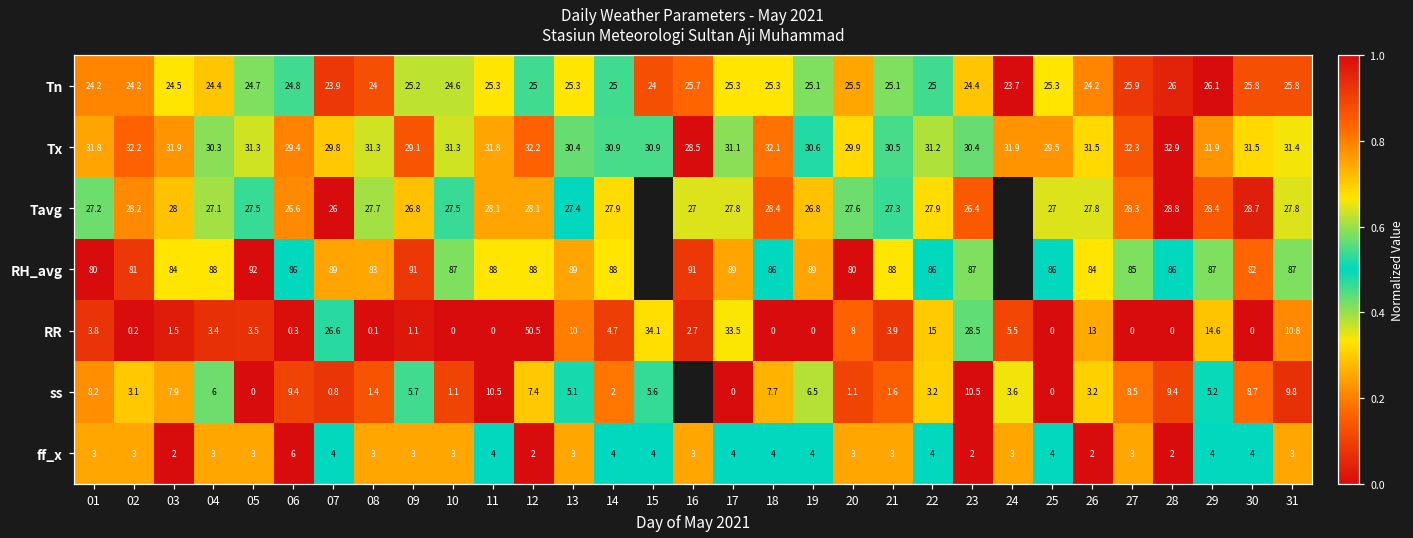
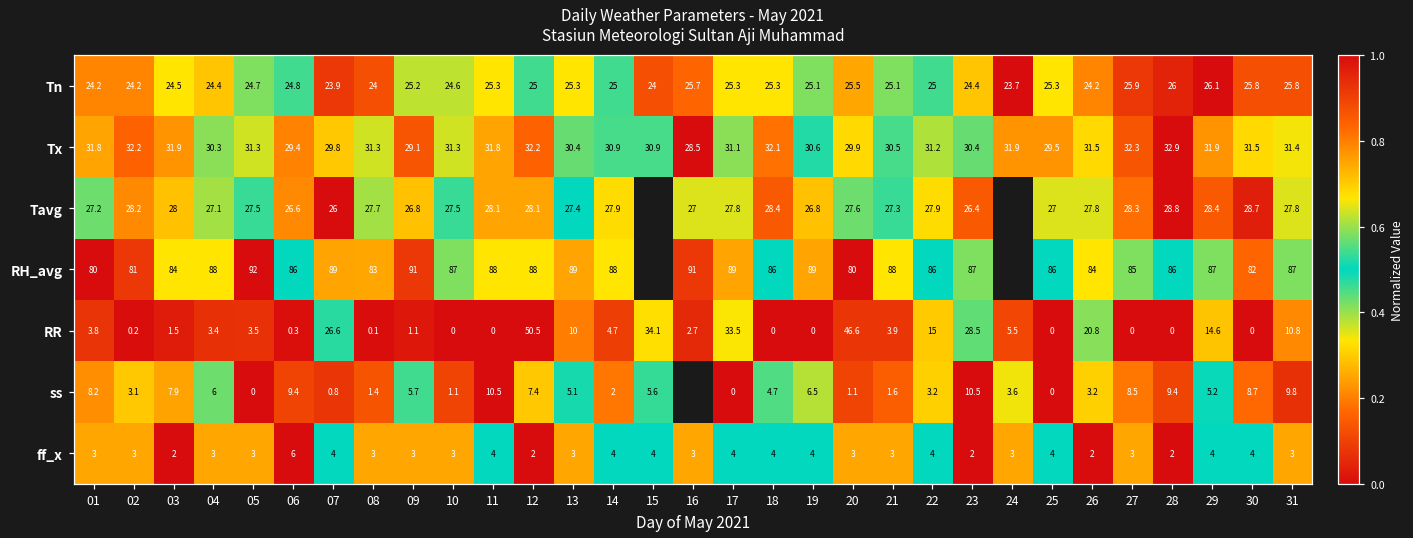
RR, 20: 8 -> 46.6
RR, 26: 13 -> 20.8
ss, 18: 7.7 -> 4.7
